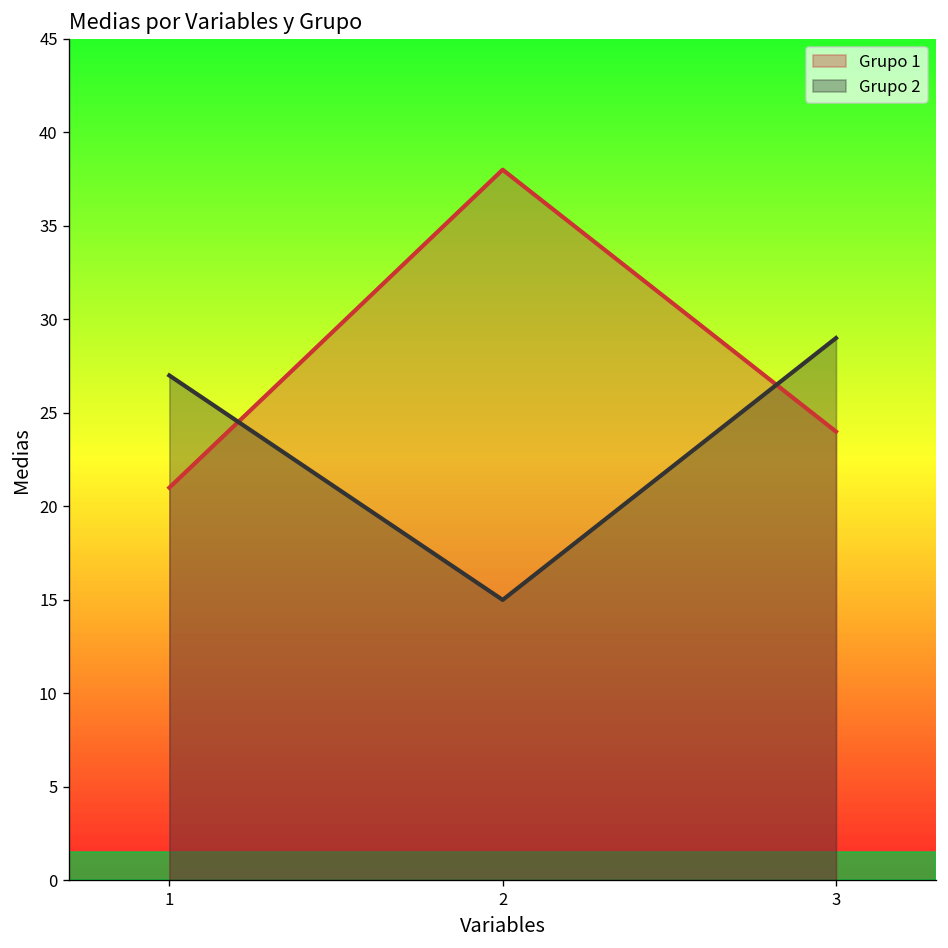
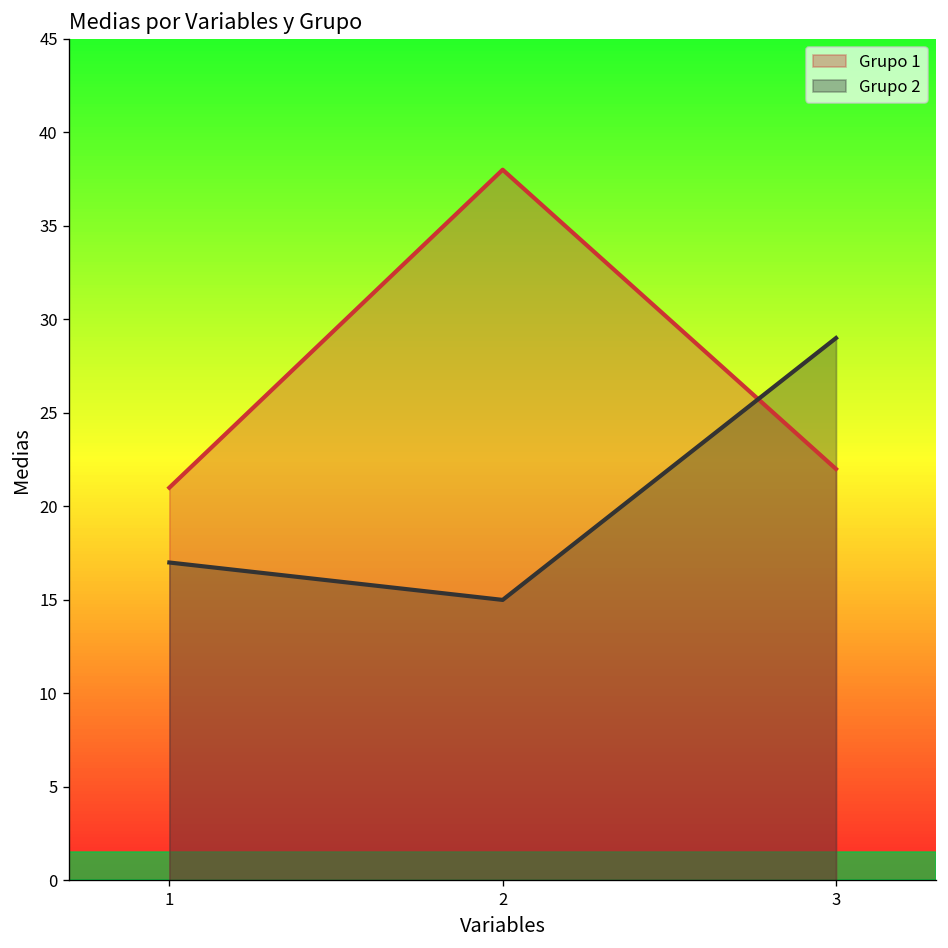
Grupo 2, 1: 27 -> 17
Grupo 1, 3: 24 -> 22
